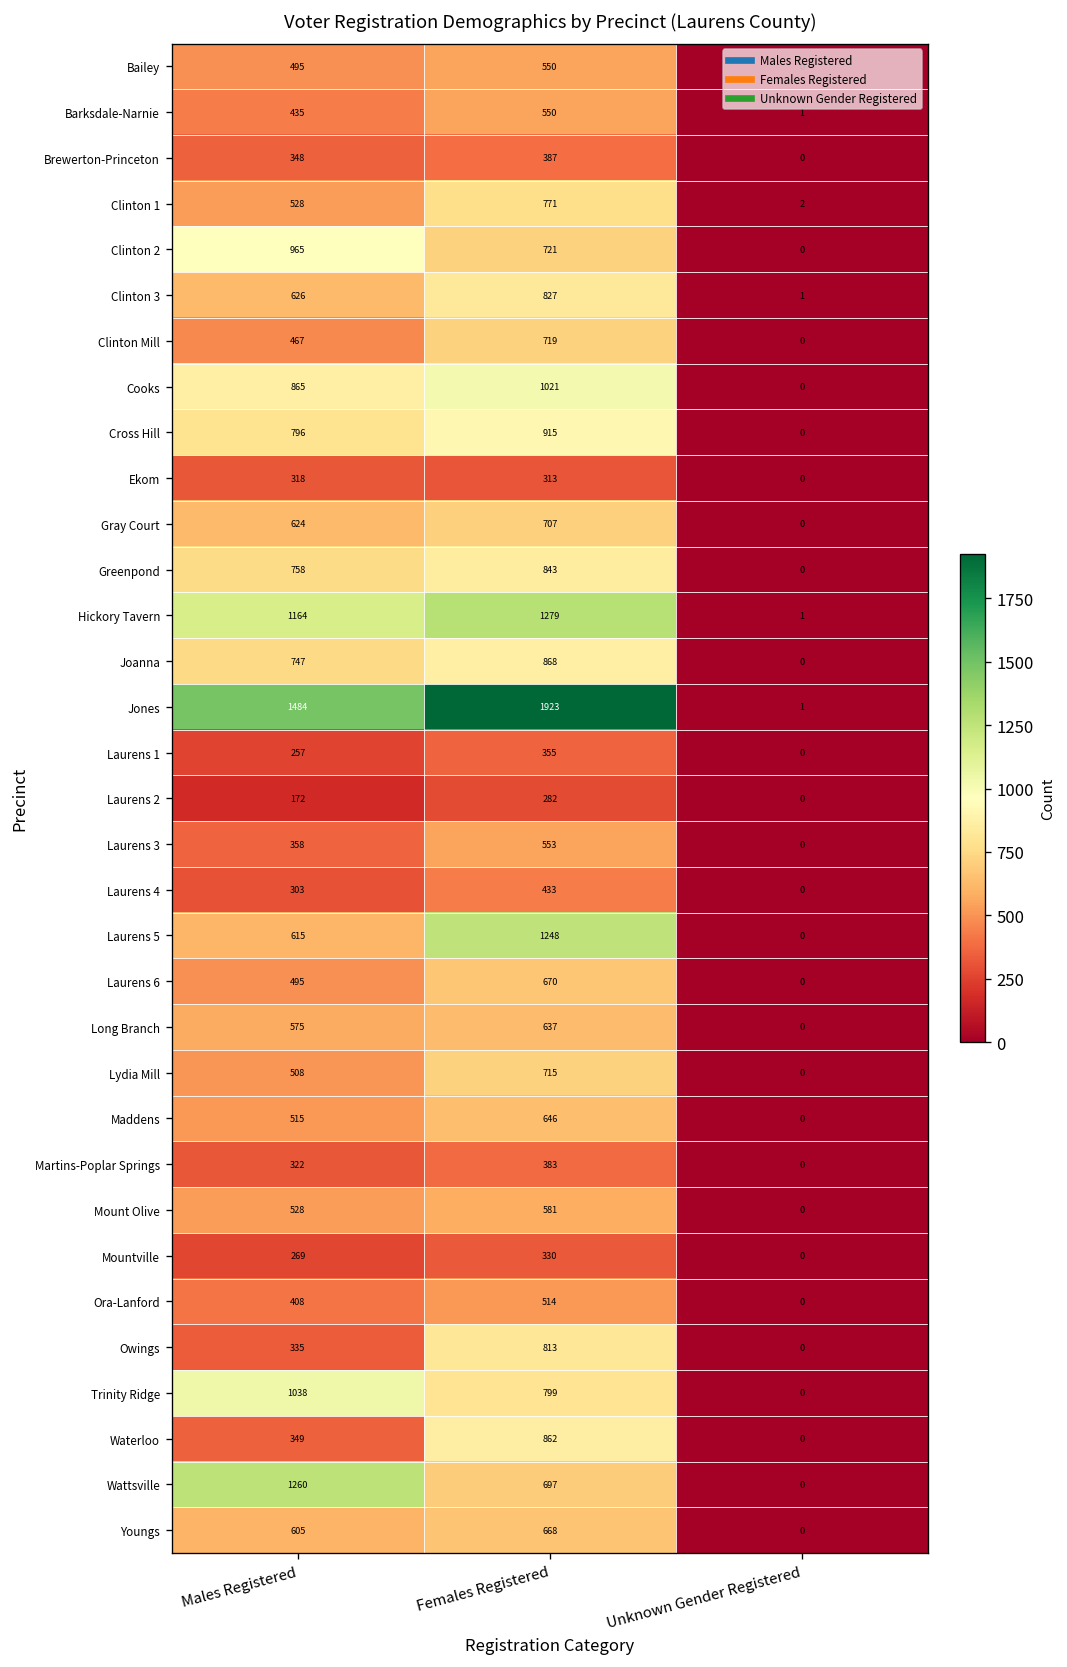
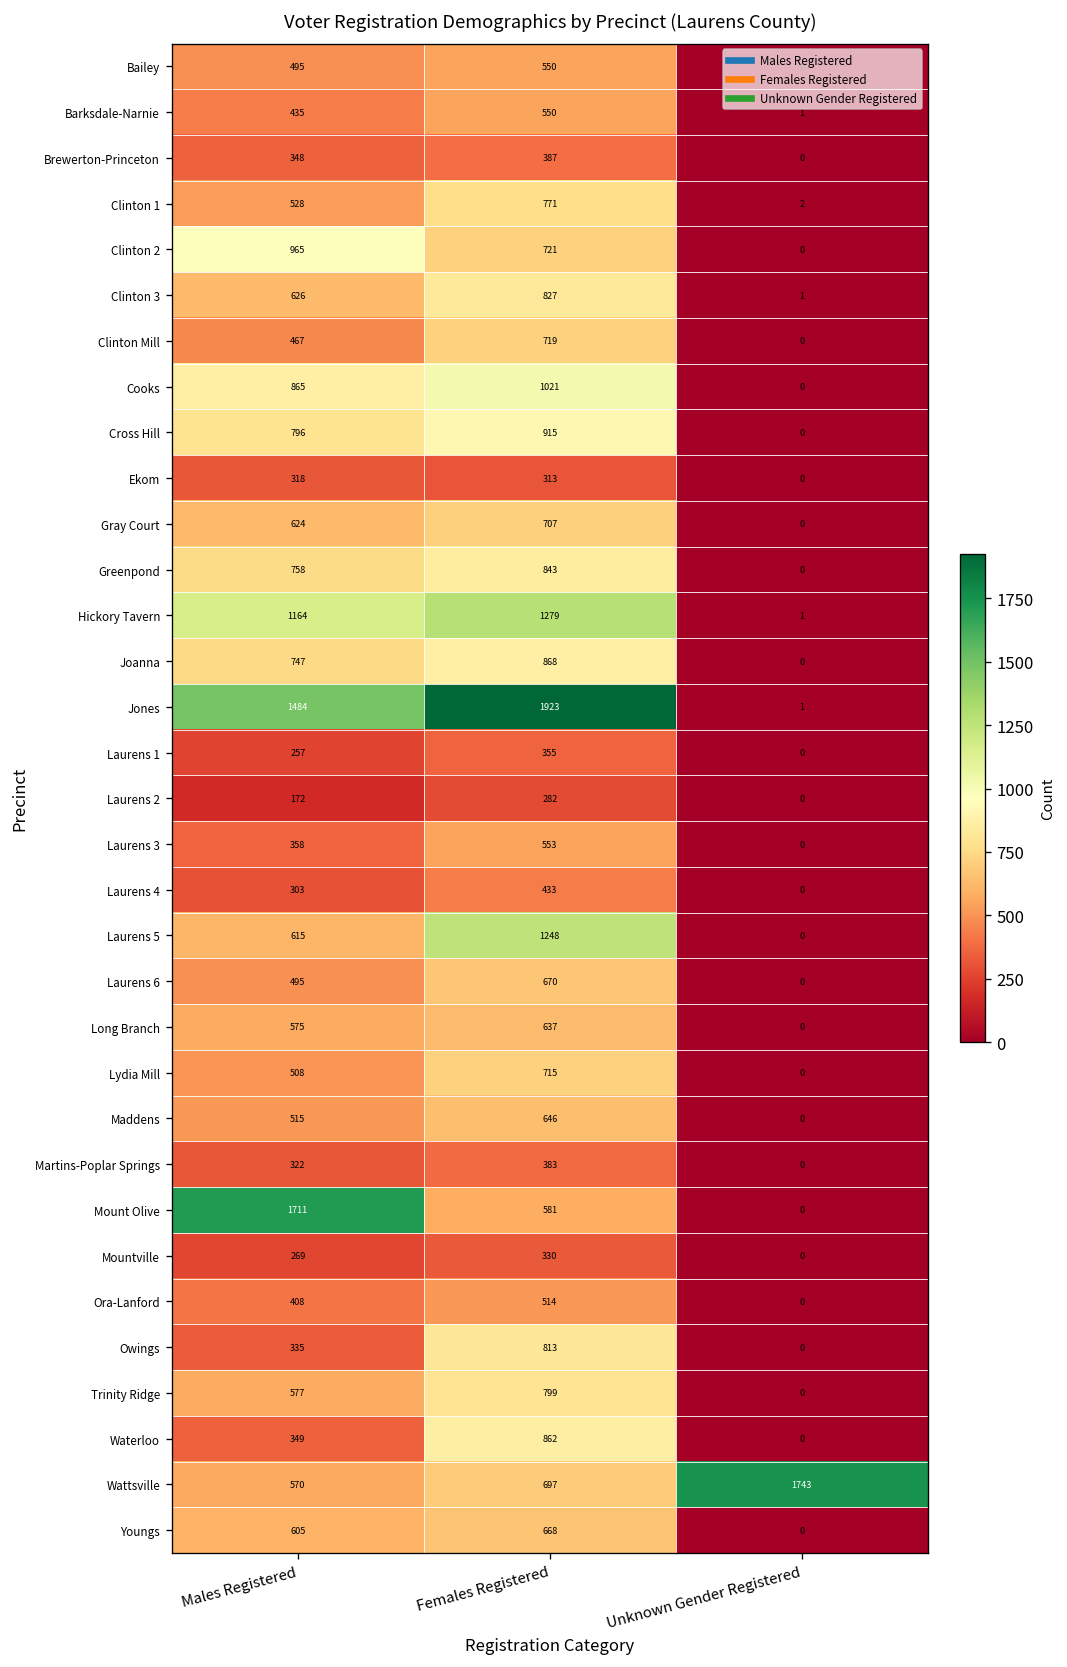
Mount Olive, Males Registered: 528 -> 1711
Trinity Ridge, Males Registered: 1038 -> 577
Wattsville, Males Registered: 1260 -> 570
Wattsville, Unknown Gender Registered: 0 -> 1743
